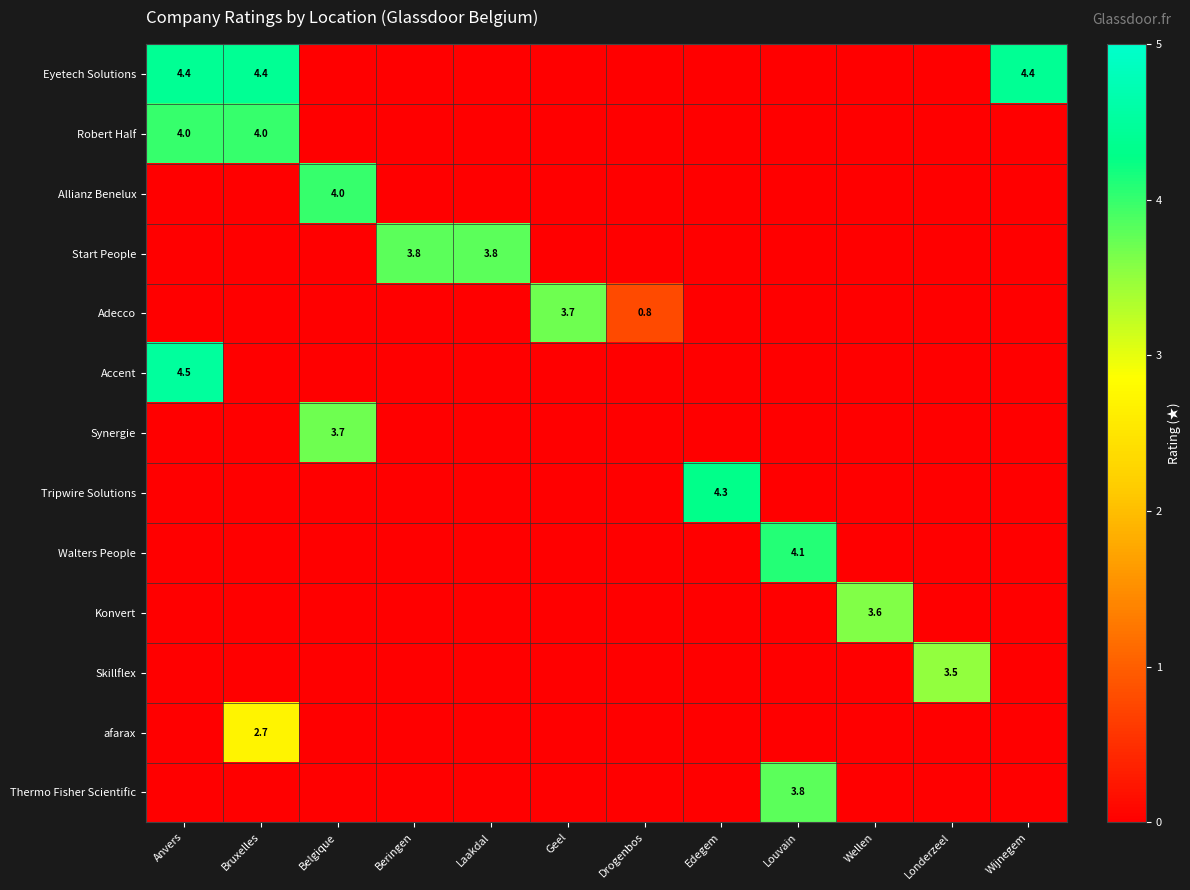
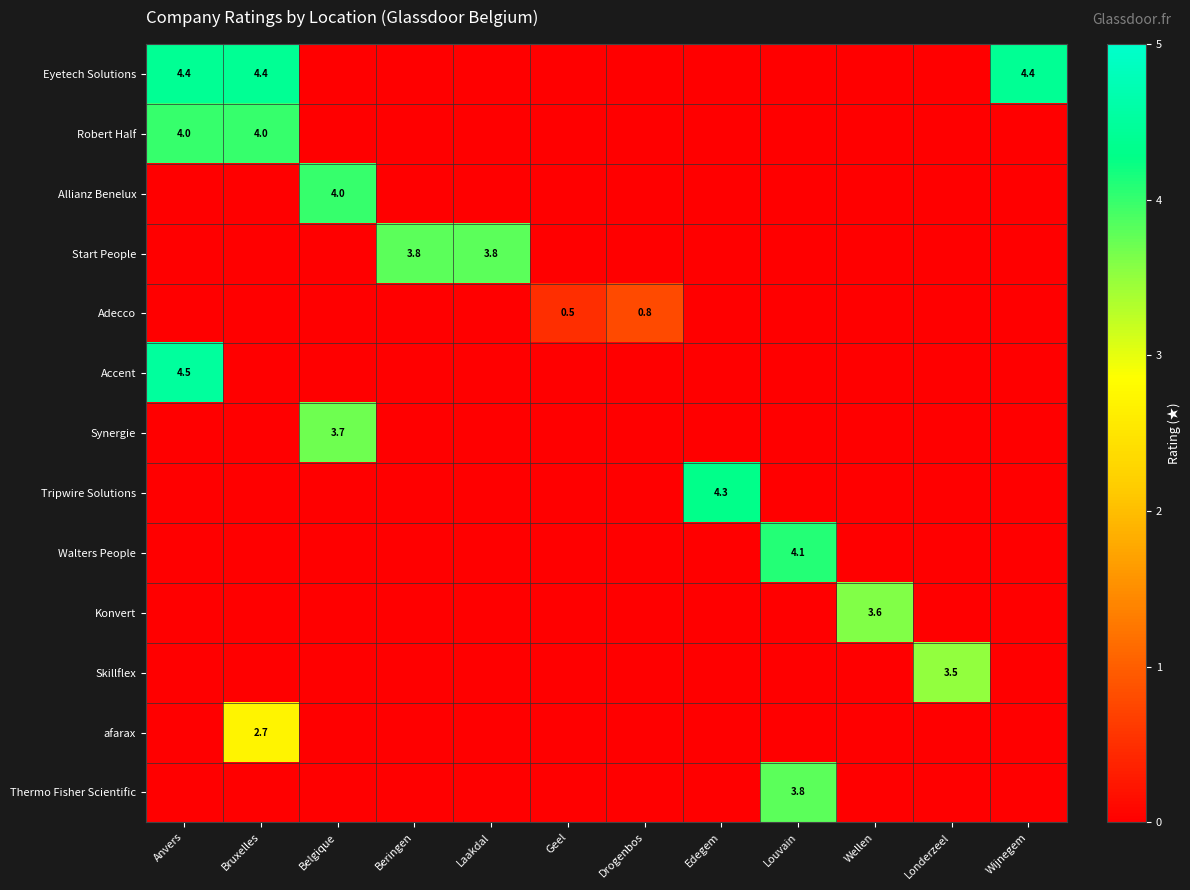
Adecco, Geel: 3.7 -> 0.5
